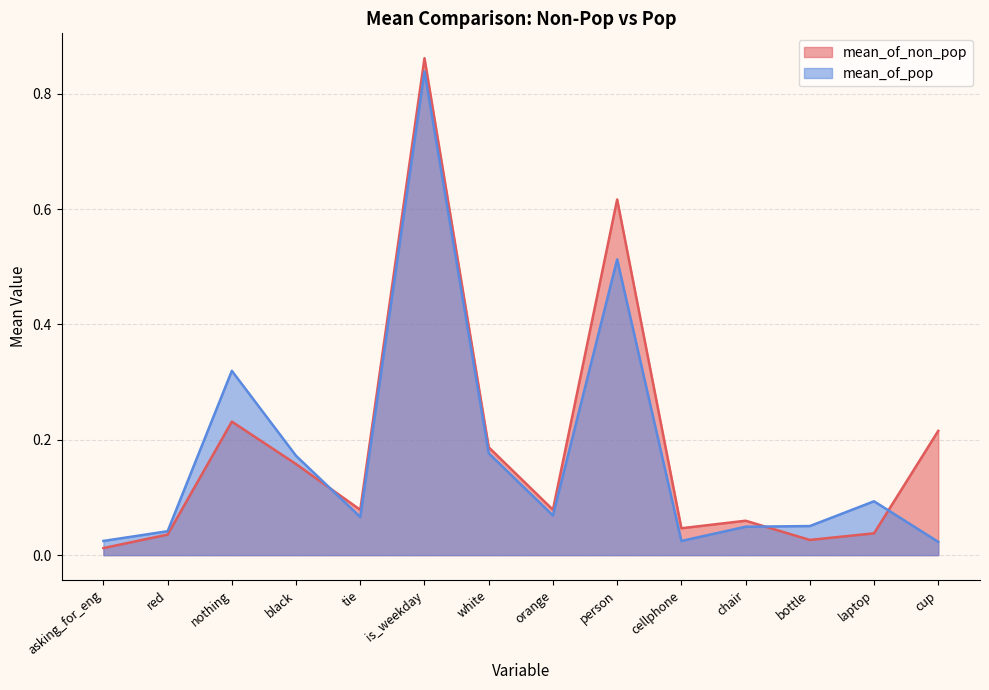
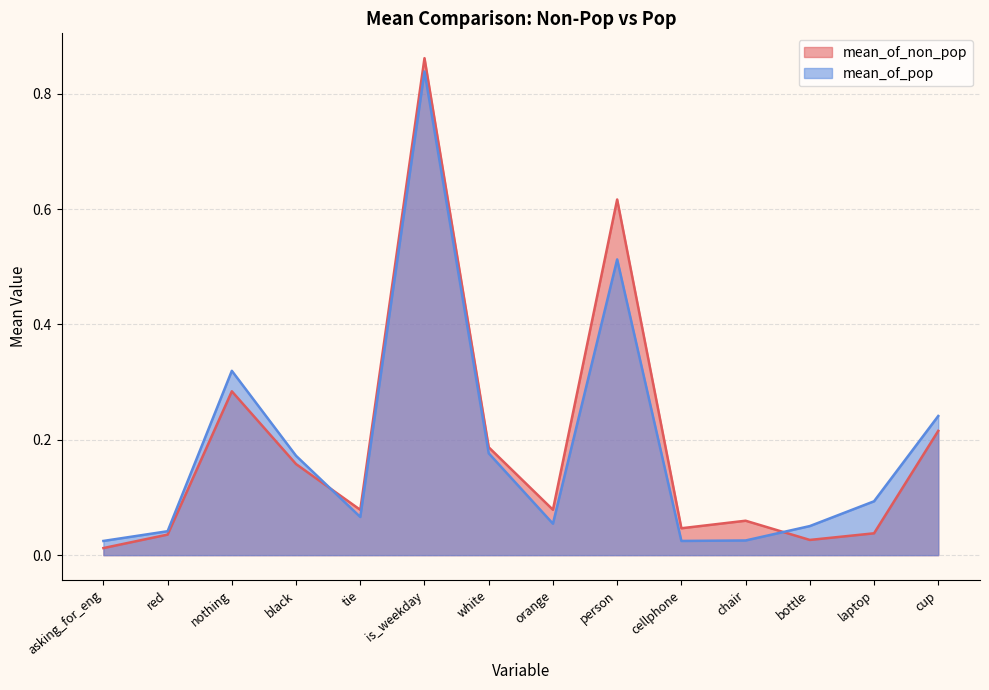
mean_of_non_pop, nothing: 0.23 -> 0.28
mean_of_pop, orange: 0.07 -> 0.05
mean_of_pop, chair: 0.05 -> 0.03
mean_of_pop, cup: 0.02 -> 0.24
